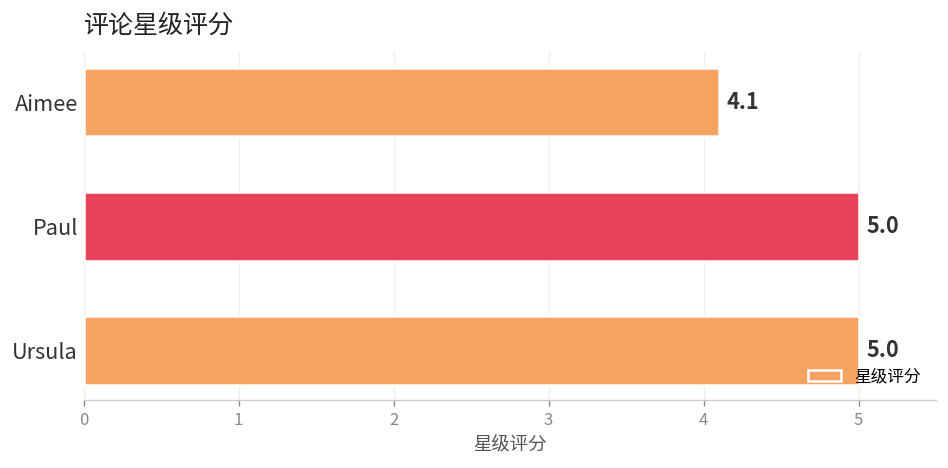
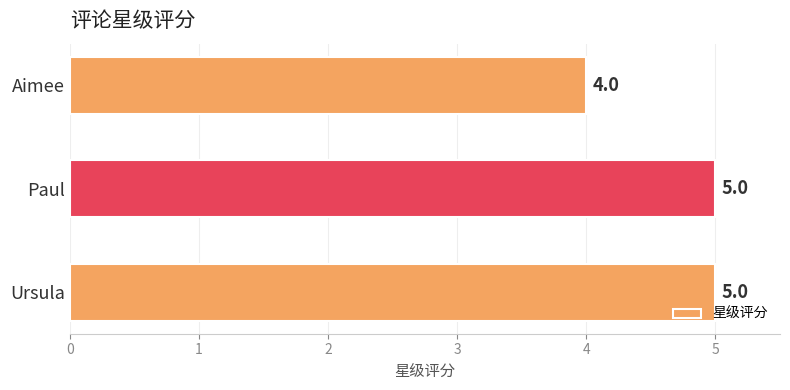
Aimee: 4.1 -> 4.0
